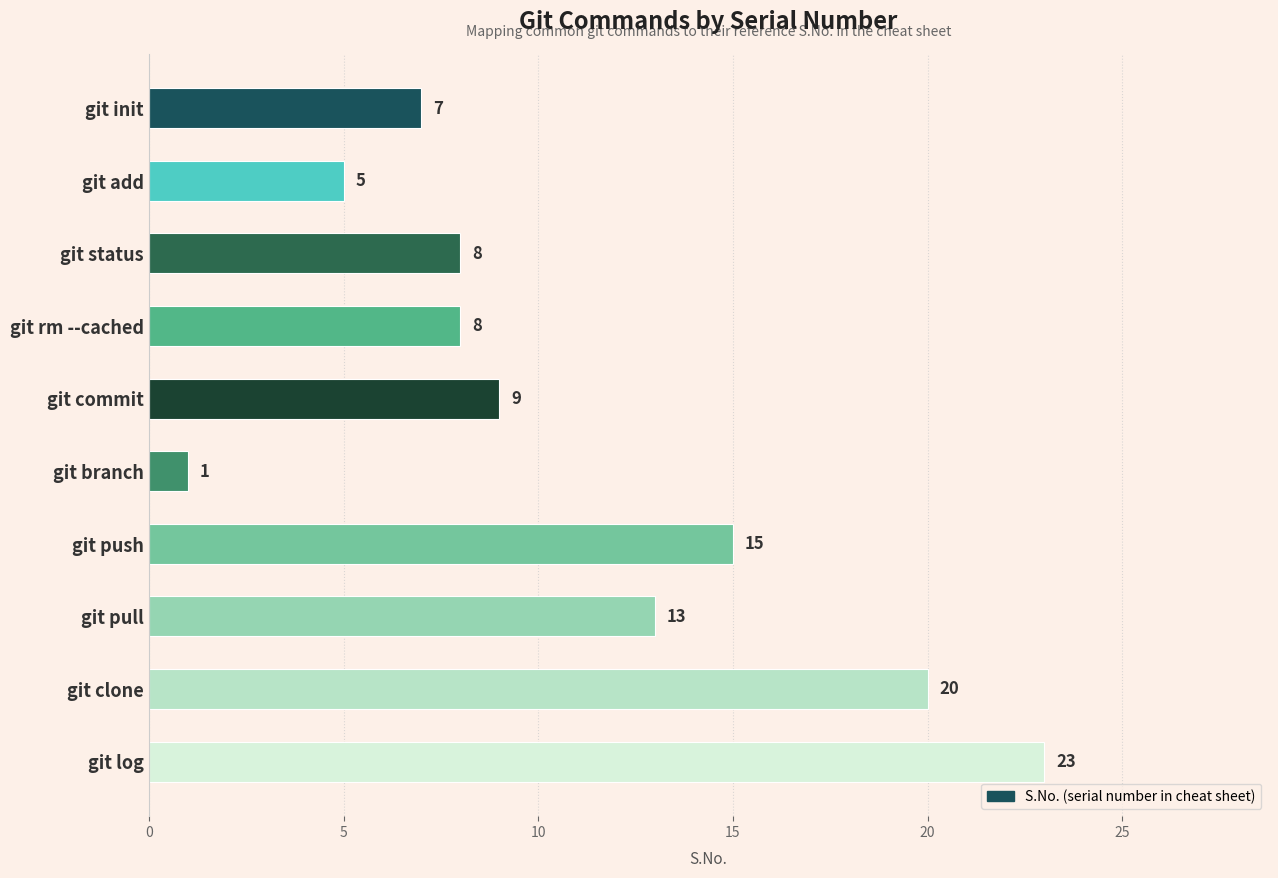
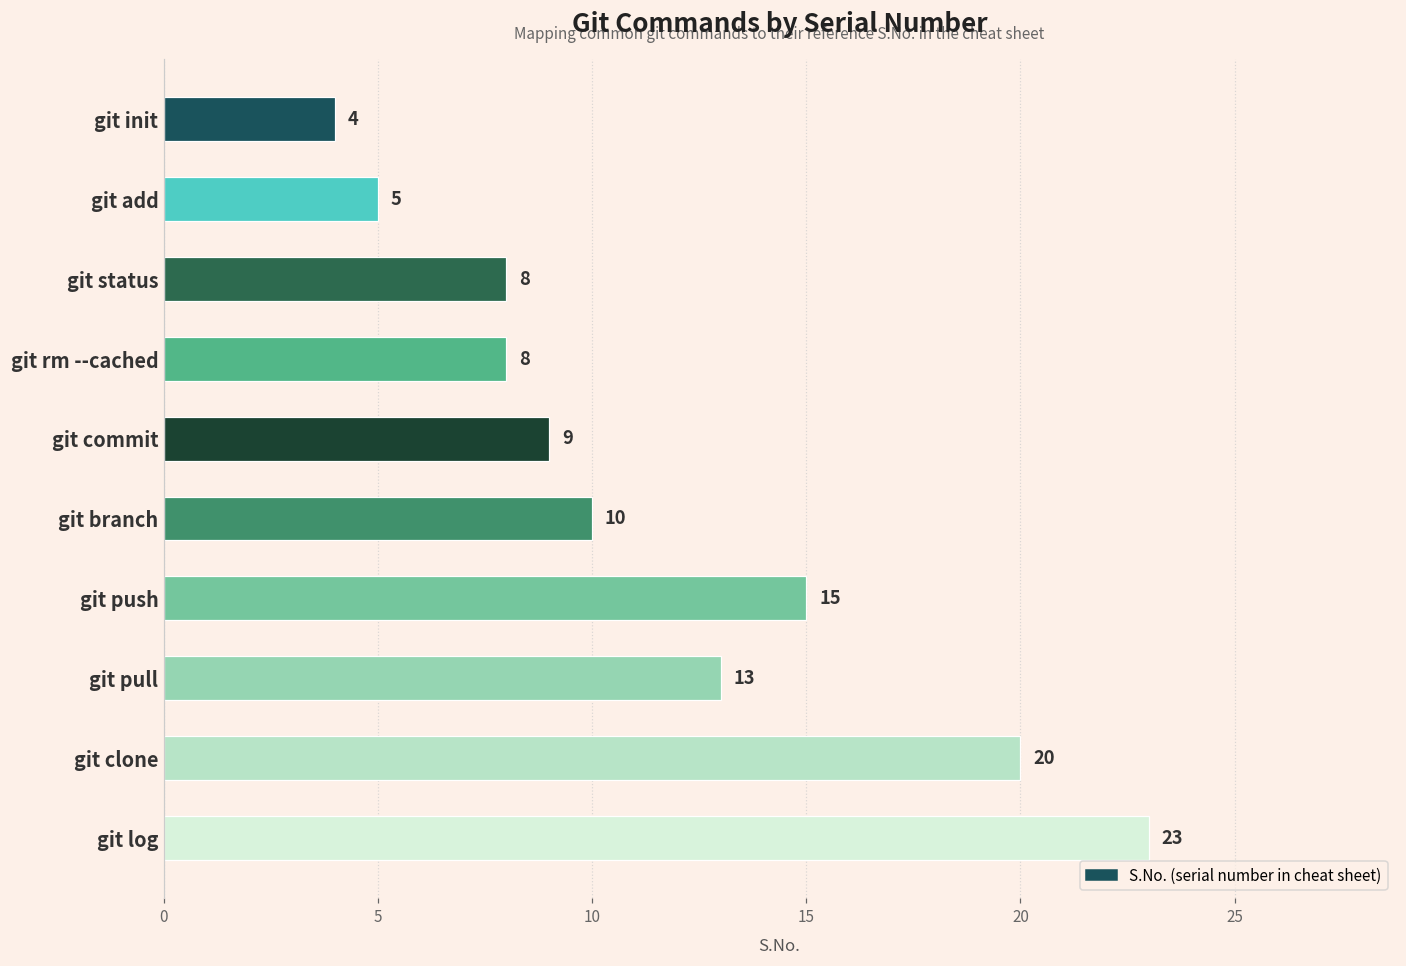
git init: 7 -> 4
git branch: 1 -> 10
